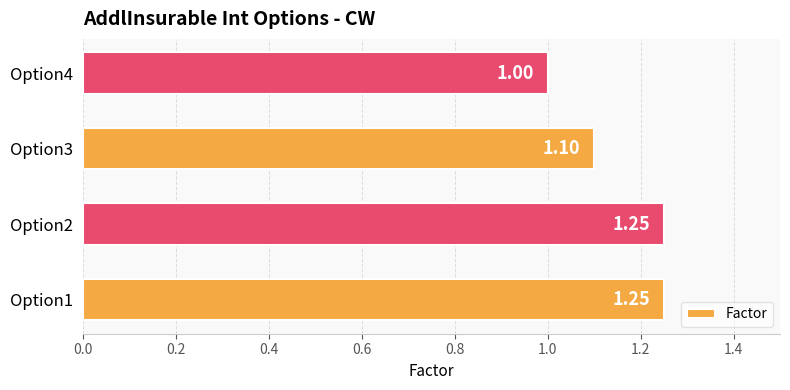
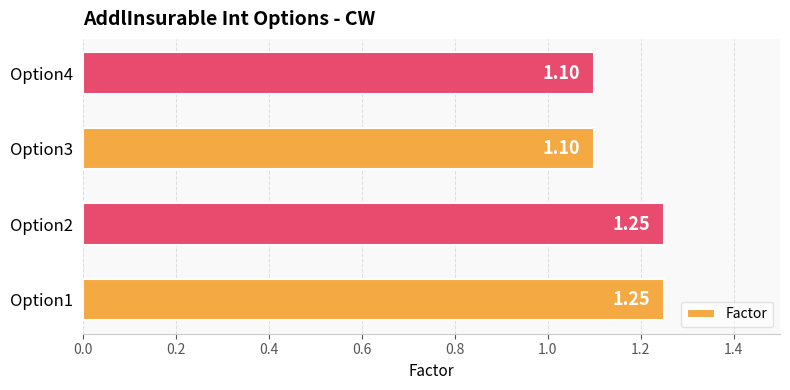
Option4: 1.00 -> 1.10
